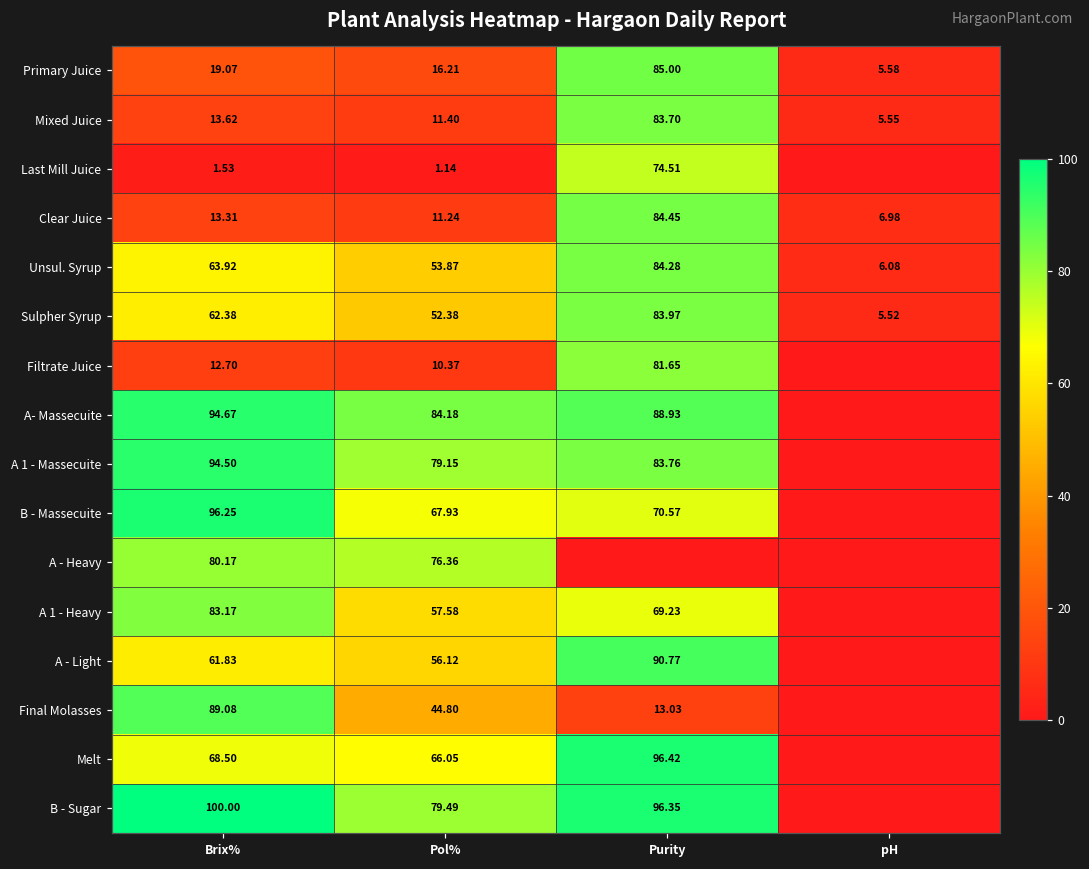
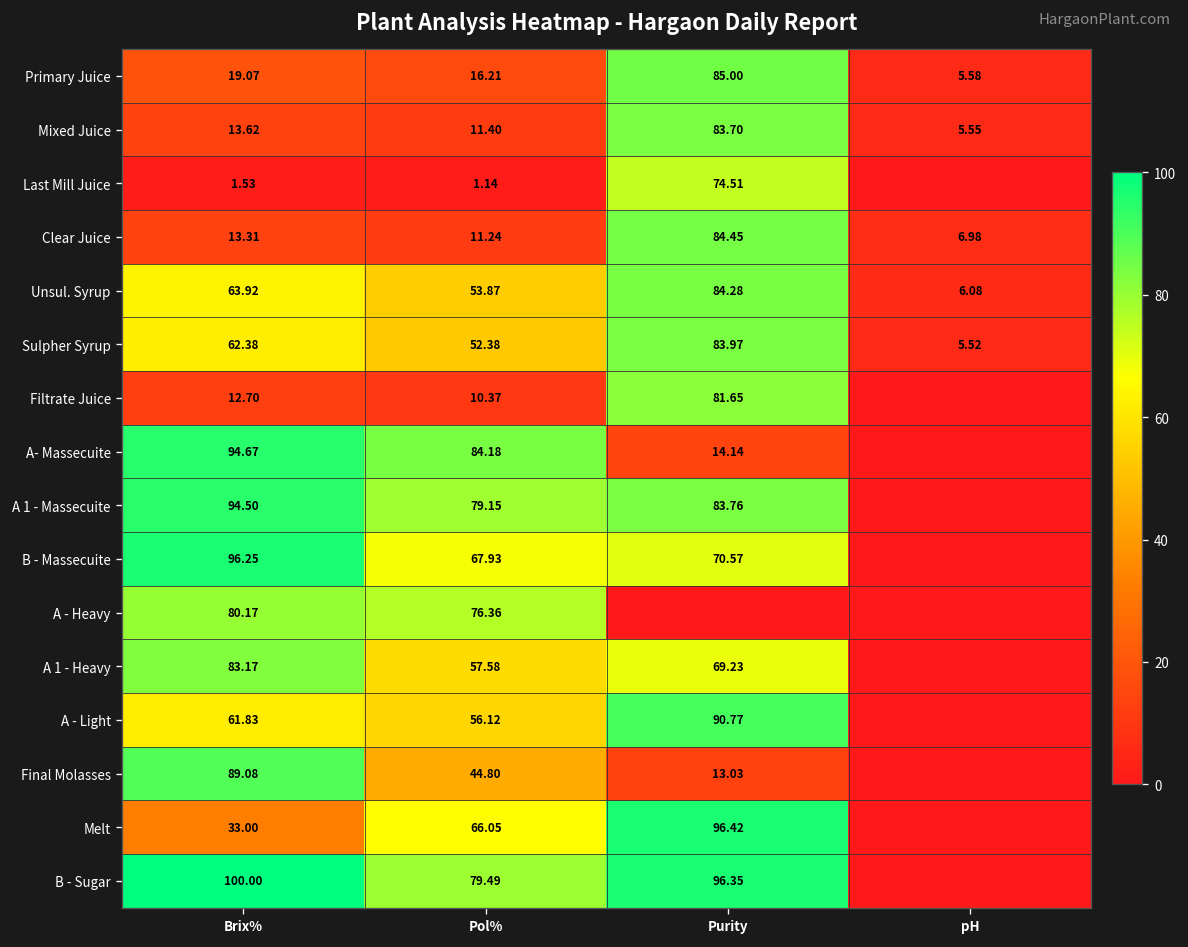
A- Massecuite, Purity: 88.93 -> 14.14
Melt, Brix%: 68.50 -> 33.00
